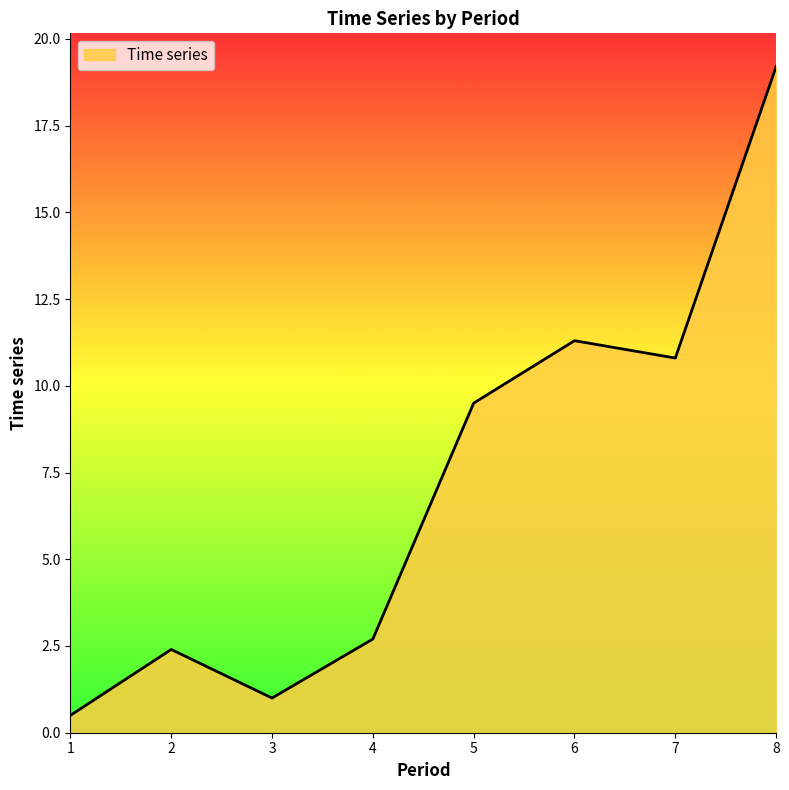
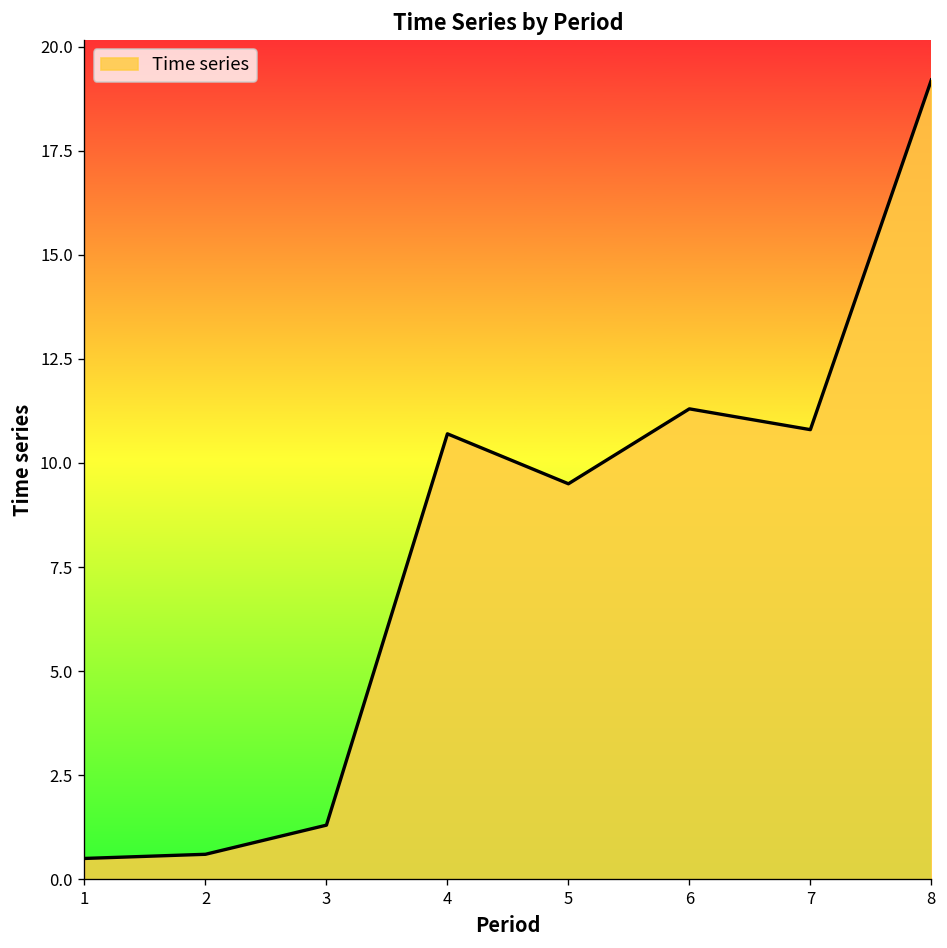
2: 2.4 -> 0.6
3: 1.0 -> 1.3
4: 2.7 -> 10.7
